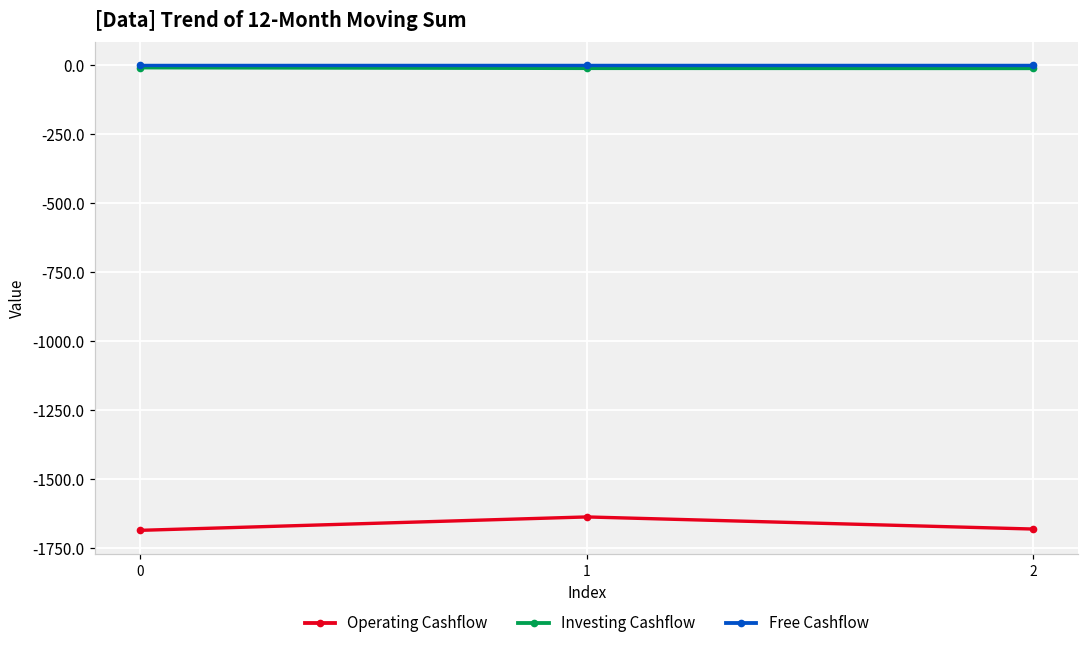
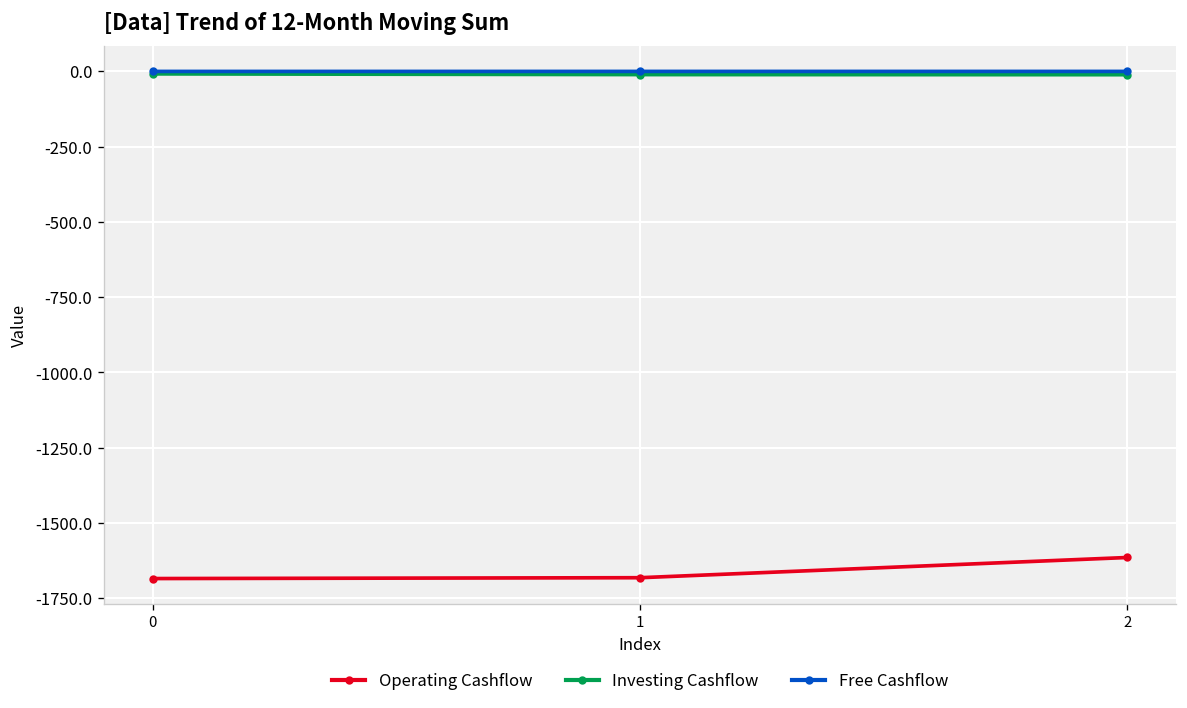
Operating Cashflow, 1: -1640 -> -1680
Operating Cashflow, 2: -1680 -> -1610
